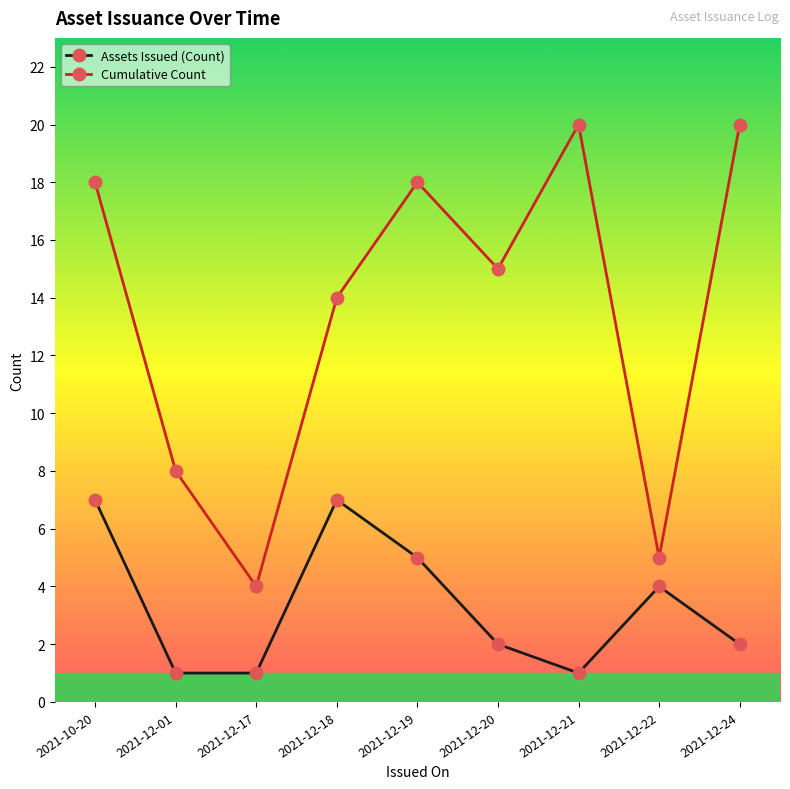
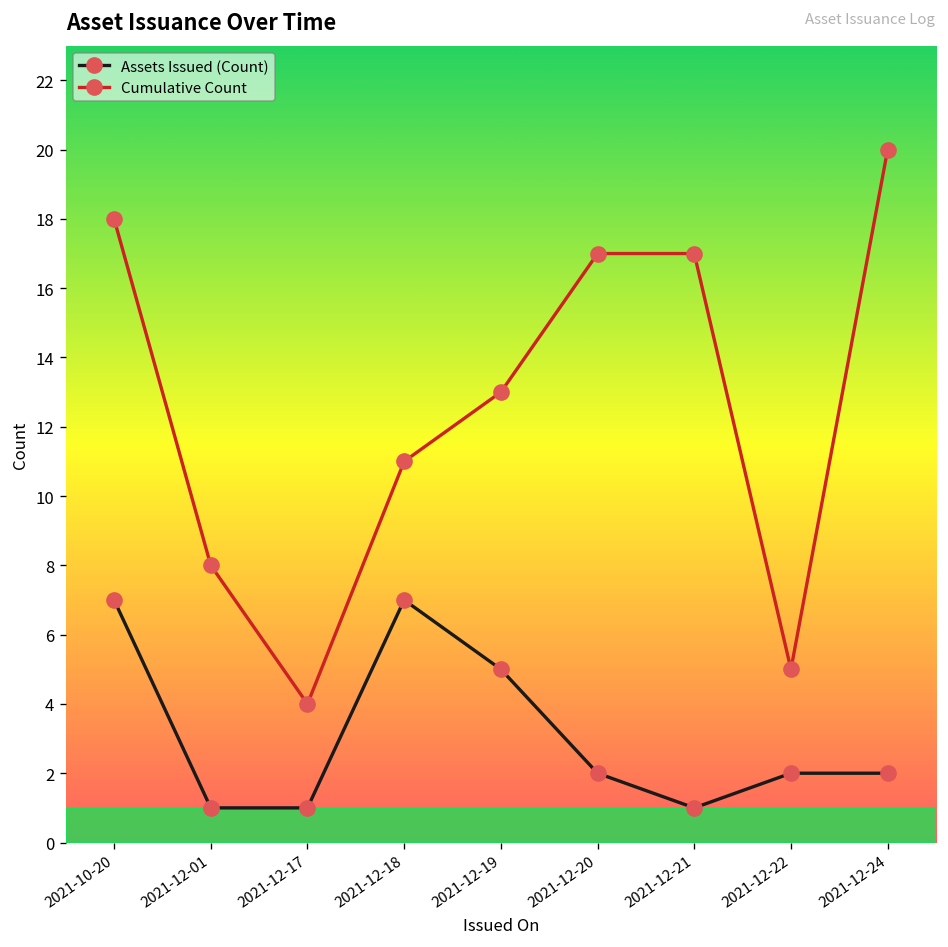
Cumulative Count, 2021-12-18: 14 -> 11
Cumulative Count, 2021-12-19: 18 -> 13
Cumulative Count, 2021-12-20: 15 -> 17
Cumulative Count, 2021-12-21: 20 -> 17
Assets Issued (Count), 2021-12-22: 4 -> 2
